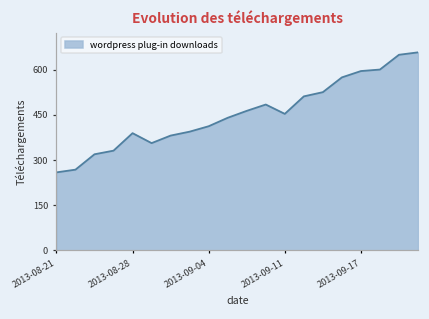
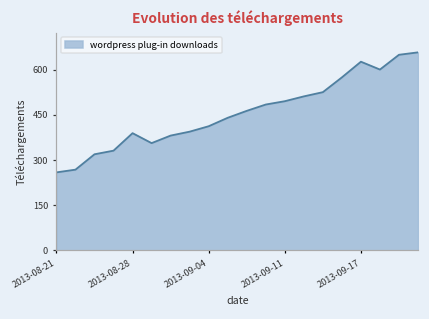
2013-09-11: 450 -> 500
2013-09-17: 600 -> 630
